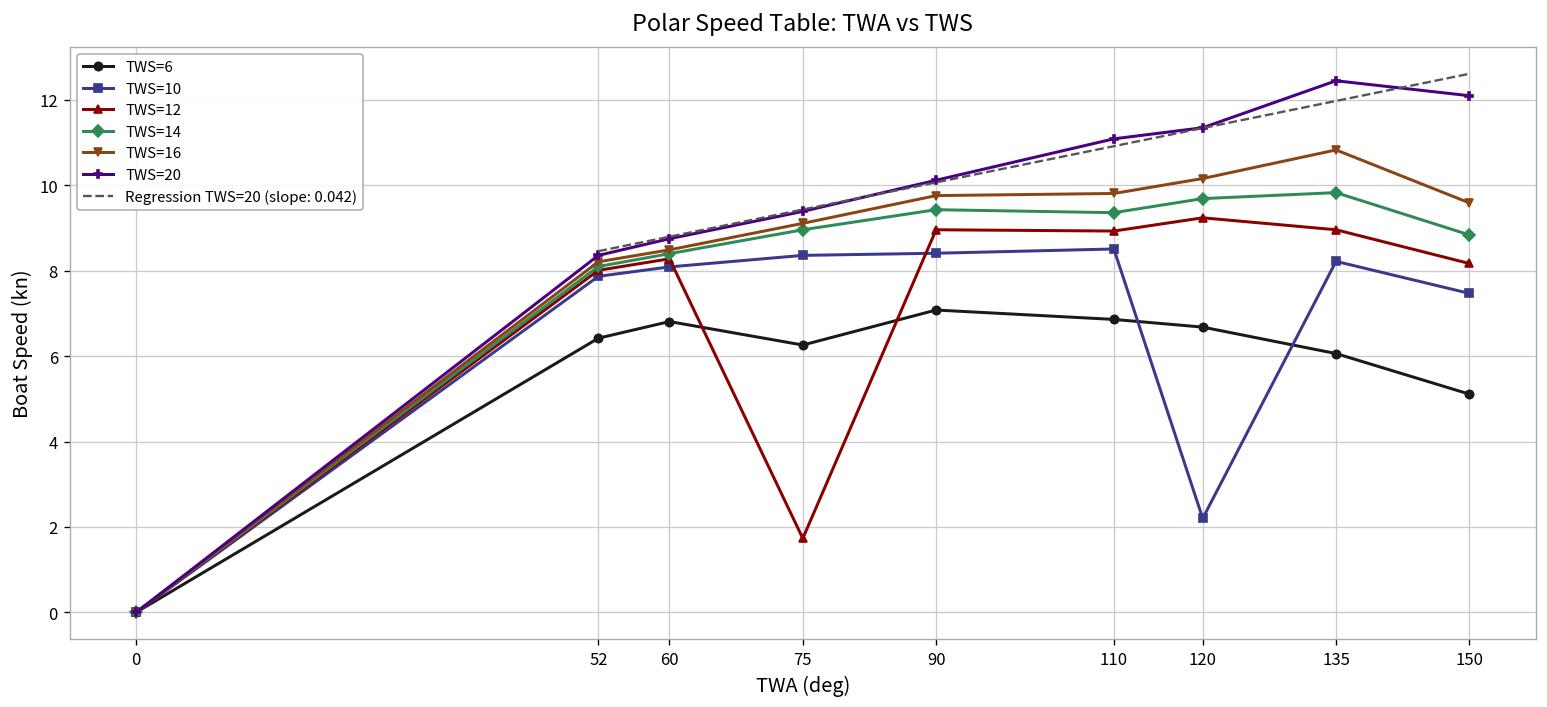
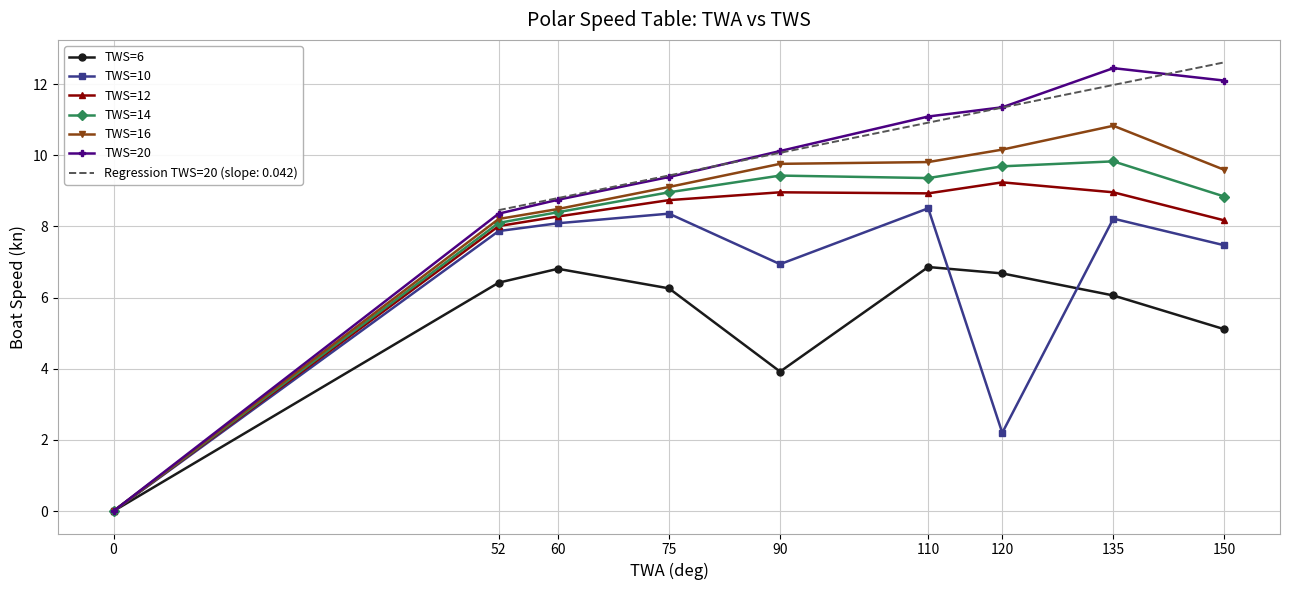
TWS=12, 75: 1.7 -> 8.7
TWS=6, 90: 7.1 -> 3.9
TWS=10, 90: 8.4 -> 6.9
